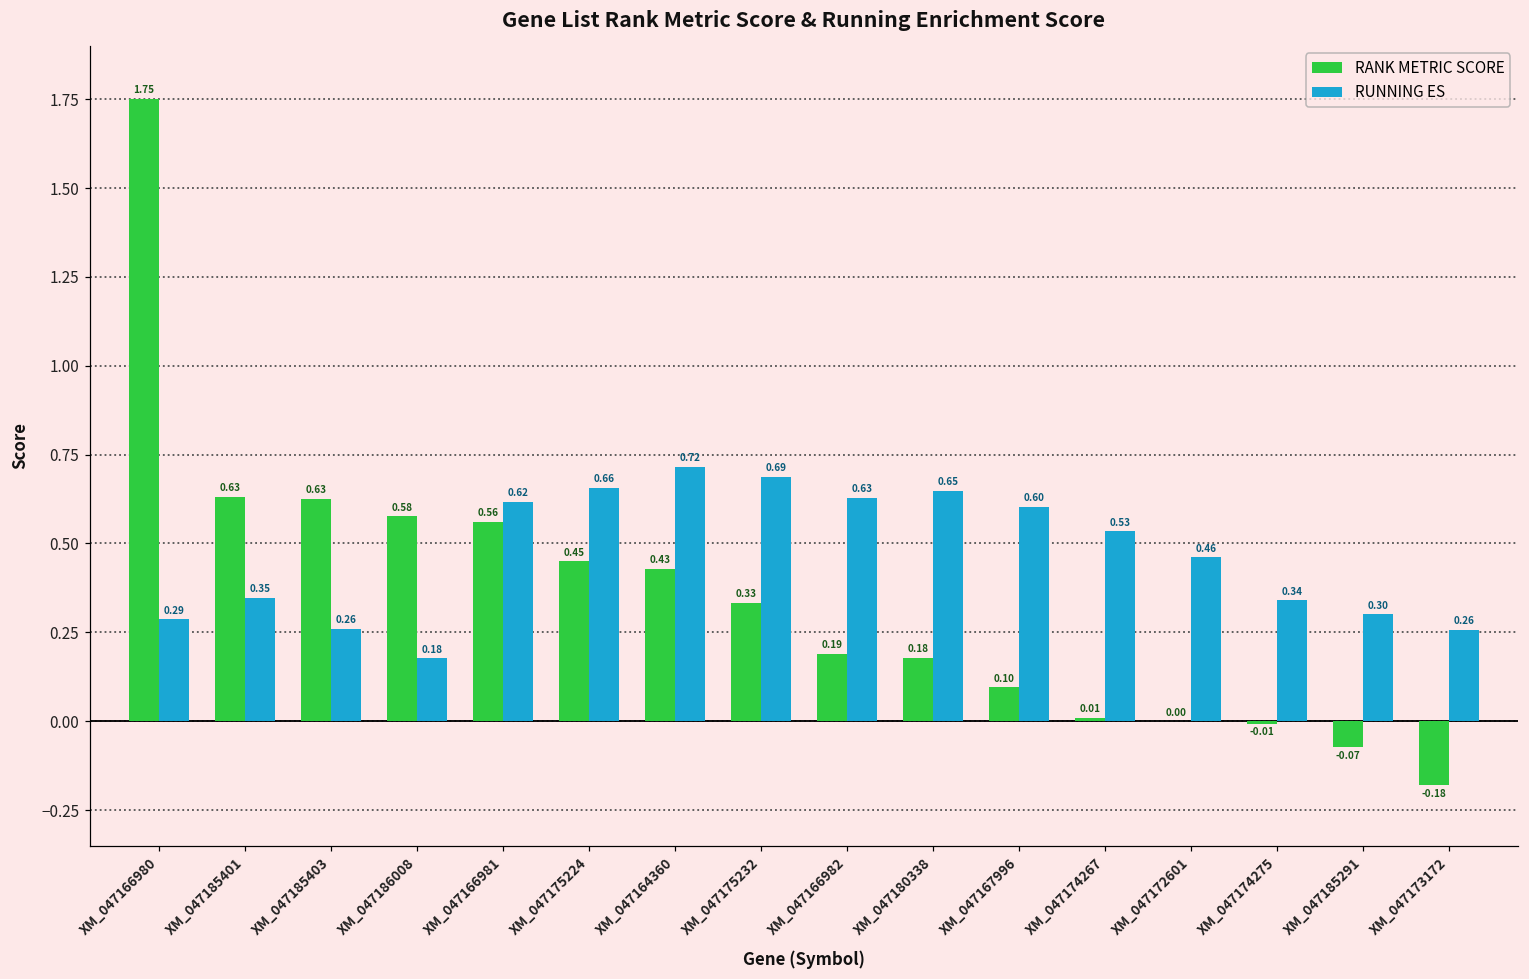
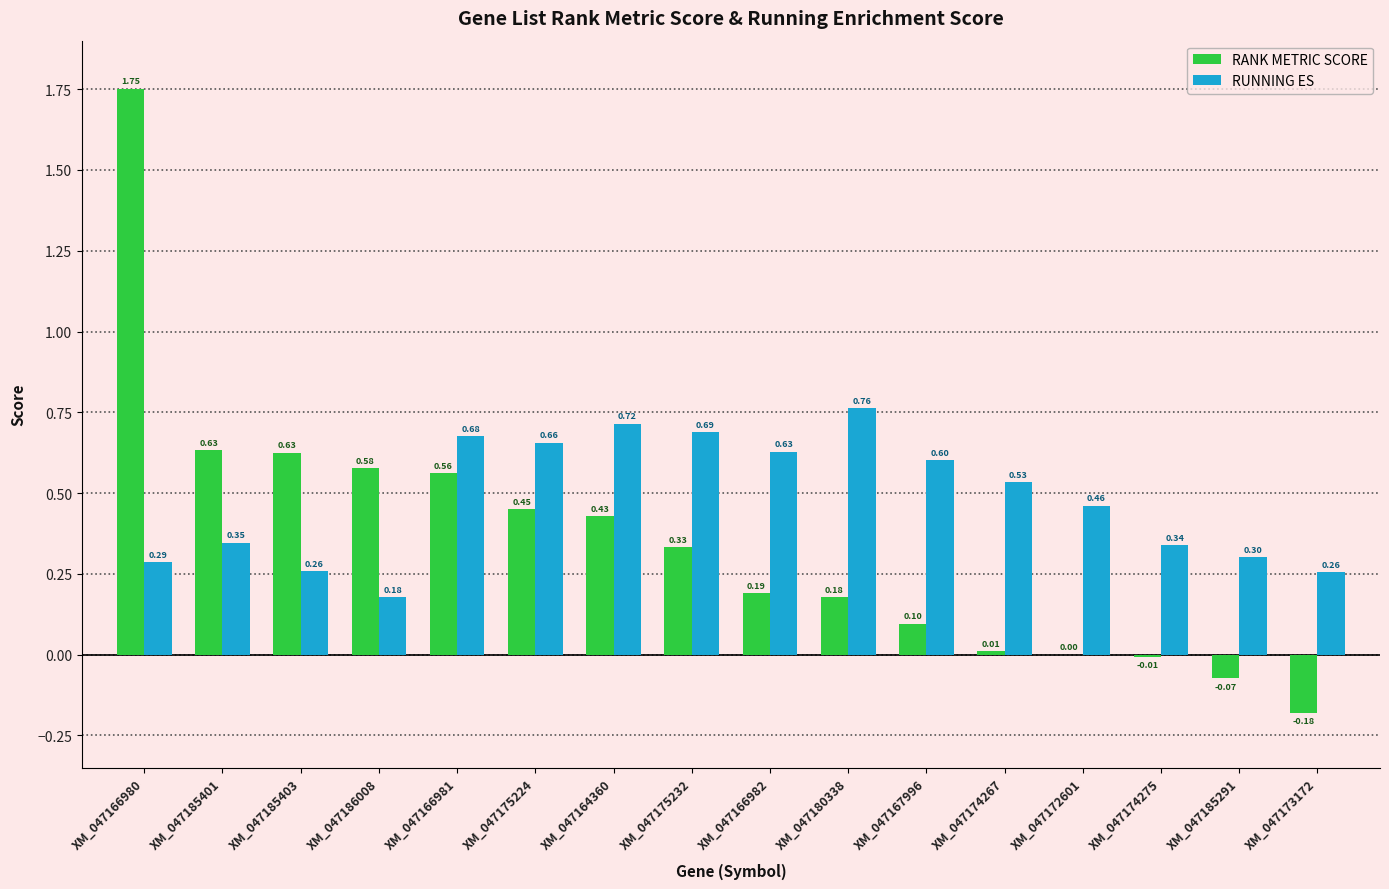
RUNNING ES, XM_047166981: 0.62 -> 0.68
RUNNING ES, XM_047180338: 0.65 -> 0.76
